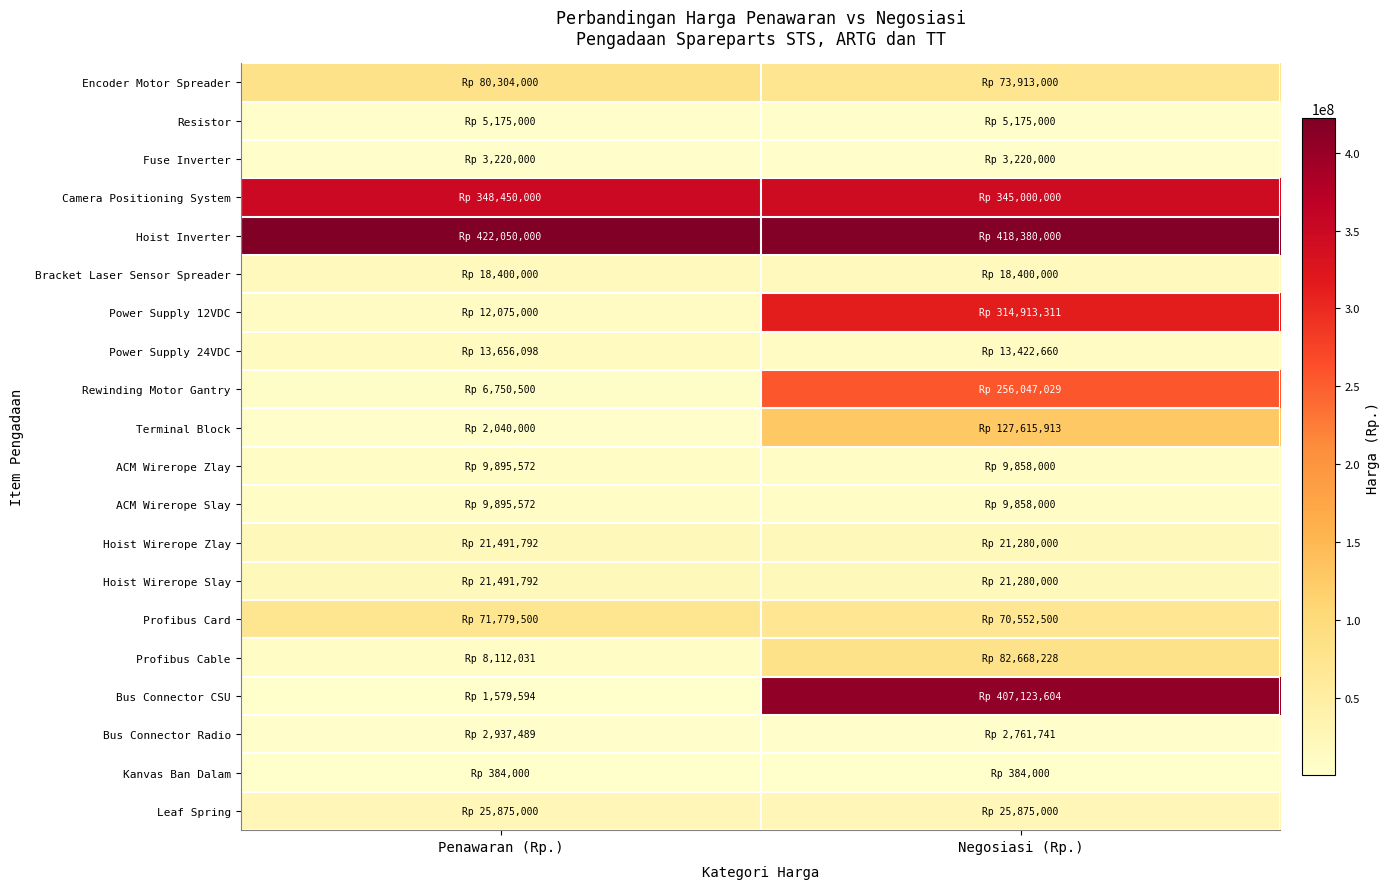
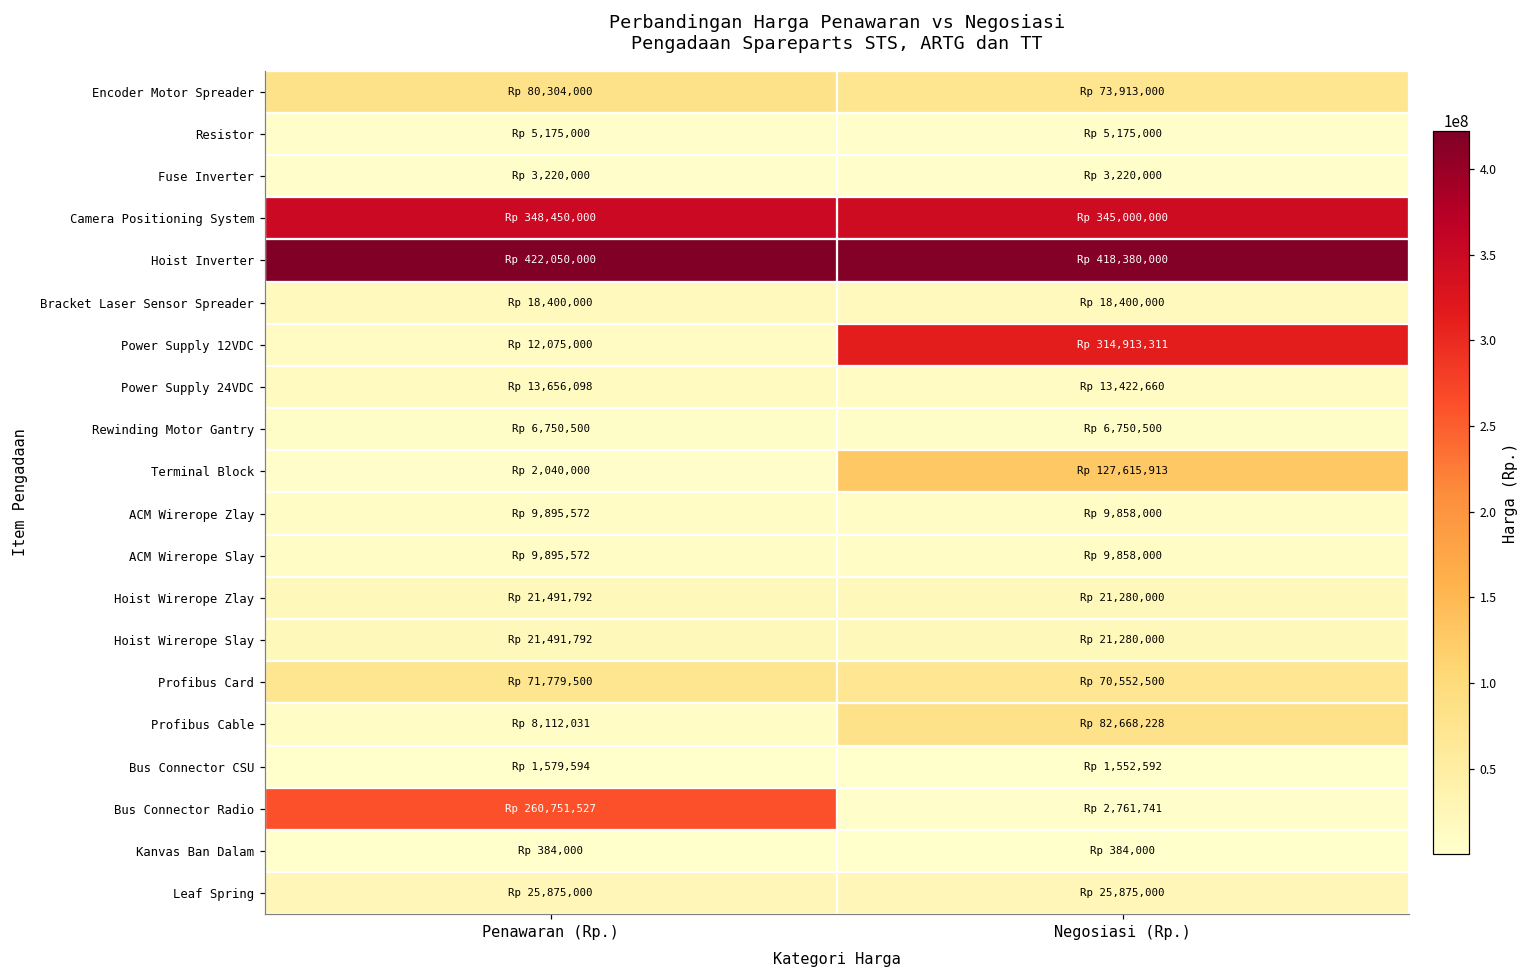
Rewinding Motor Gantry, Negosiasi (Rp.): 256,047,029 -> 6,750,500
Bus Connector CSU, Negosiasi (Rp.): 407,123,604 -> 1,552,592
Bus Connector Radio, Penawaran (Rp.): 2,937,489 -> 260,751,527
